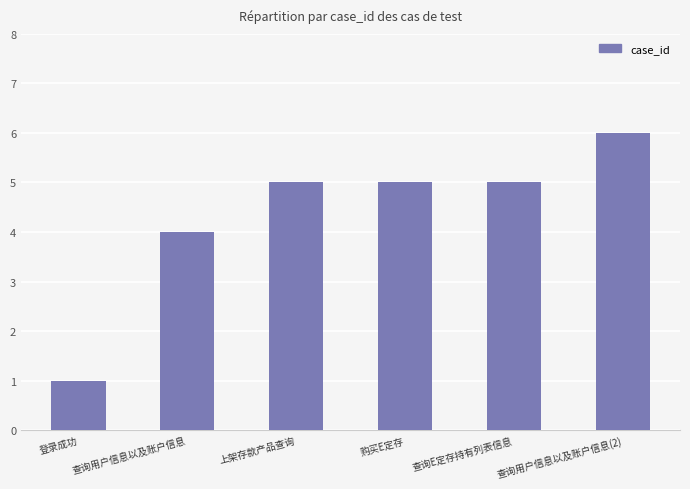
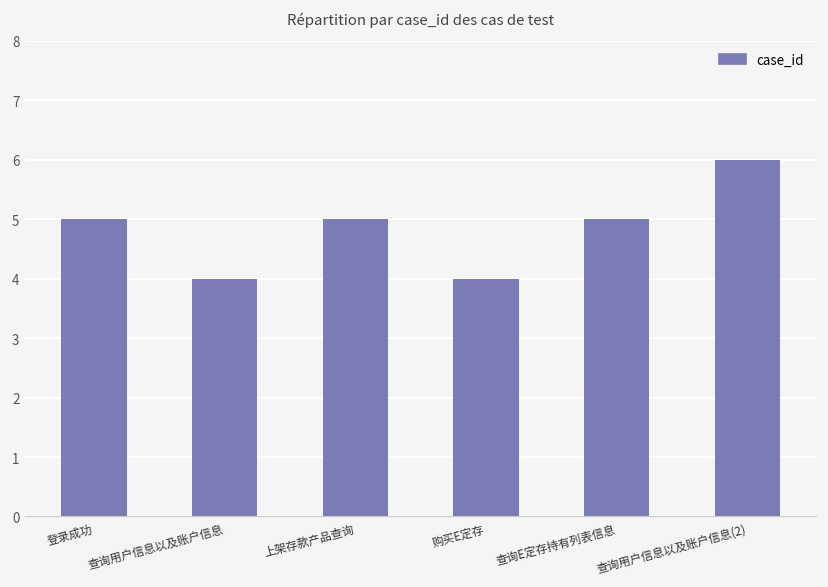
登录成功: 1 -> 5
购买E定存: 5 -> 4
